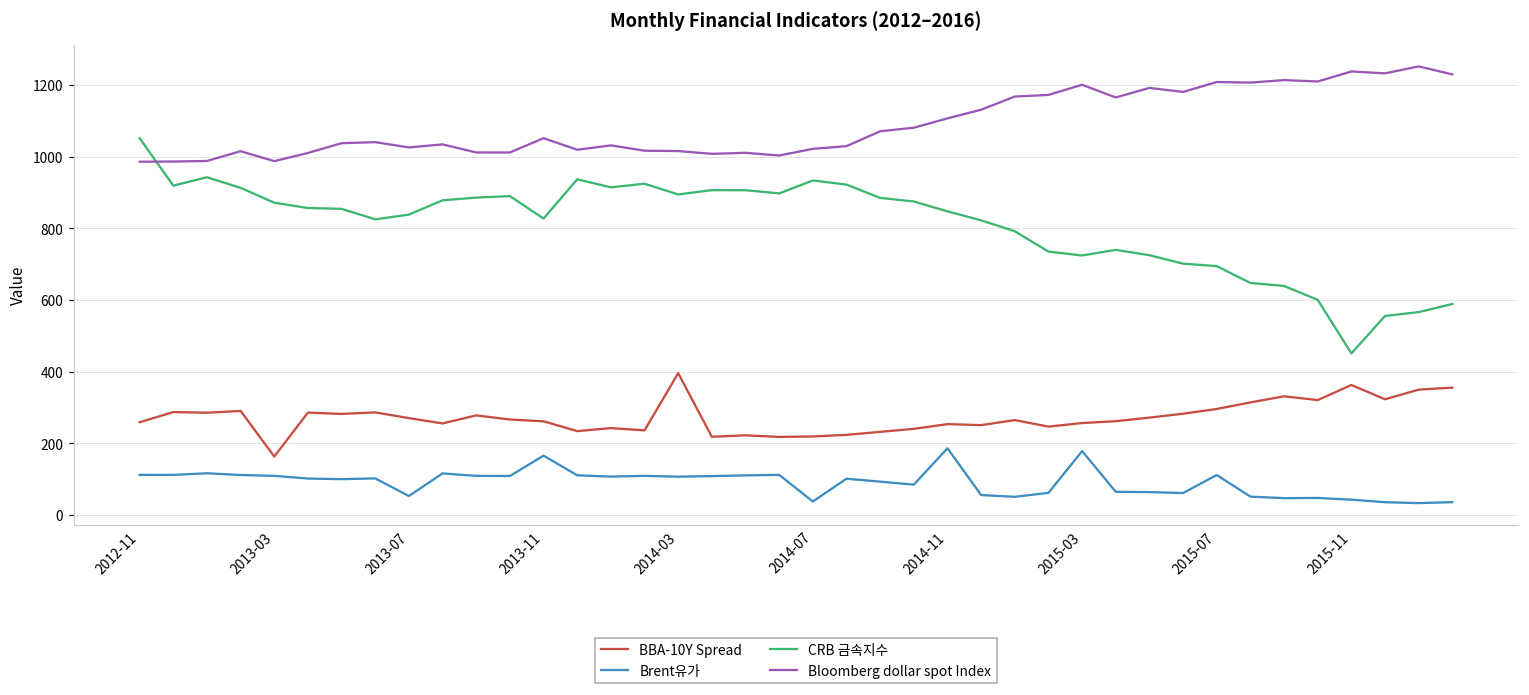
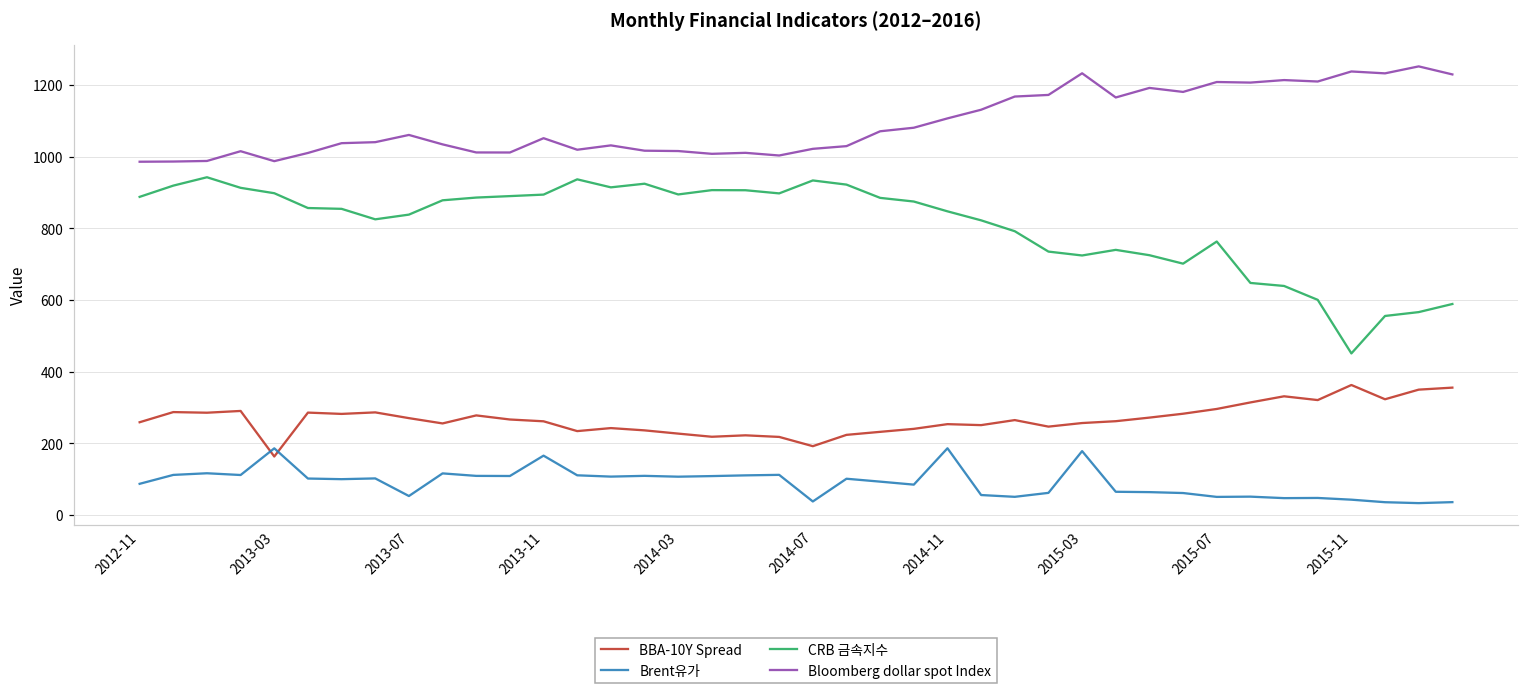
Brent유가, 2012-11: 110 -> 90
CRB 금속지수, 2012-11: 1050 -> 890
Brent유가, 2013-03: 110 -> 190
CRB 금속지수, 2013-03: 870 -> 900
Bloomberg dollar spot Index, 2013-07: 1030 -> 1060
CRB 금속지수, 2013-11: 830 -> 890
BBA-10Y Spread, 2014-03: 400 -> 230
BBA-10Y Spread, 2014-07: 220 -> 190
Bloomberg dollar spot Index, 2015-03: 1200 -> 1230
Brent유가, 2015-07: 110 -> 50
CRB 금속지수, 2015-07: 690 -> 760
